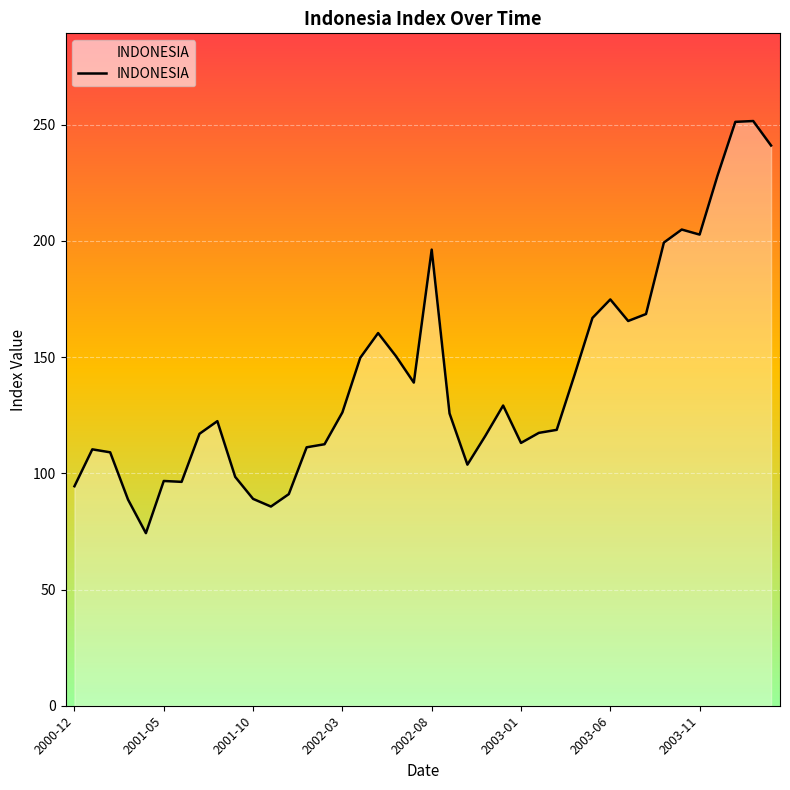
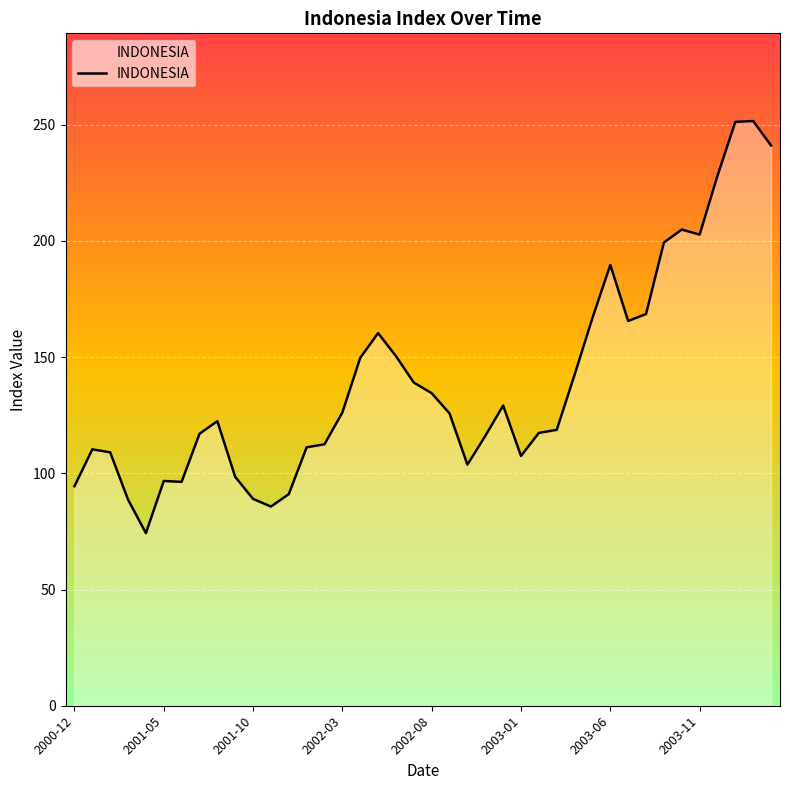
2002-08: 196 -> 134
2003-01: 113 -> 107
2003-06: 175 -> 190
